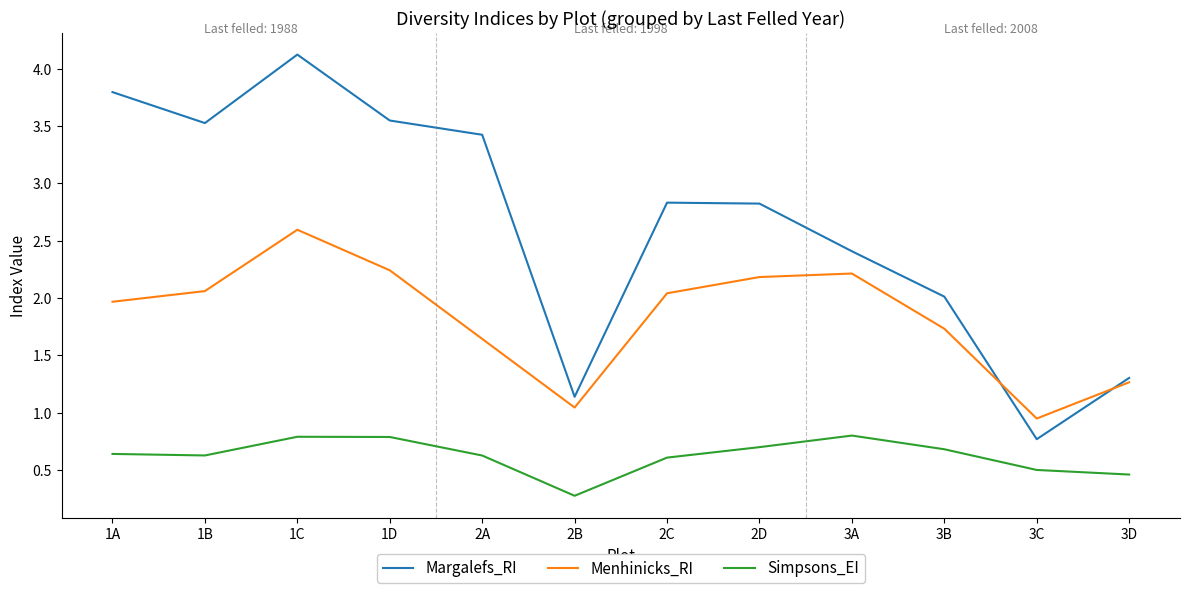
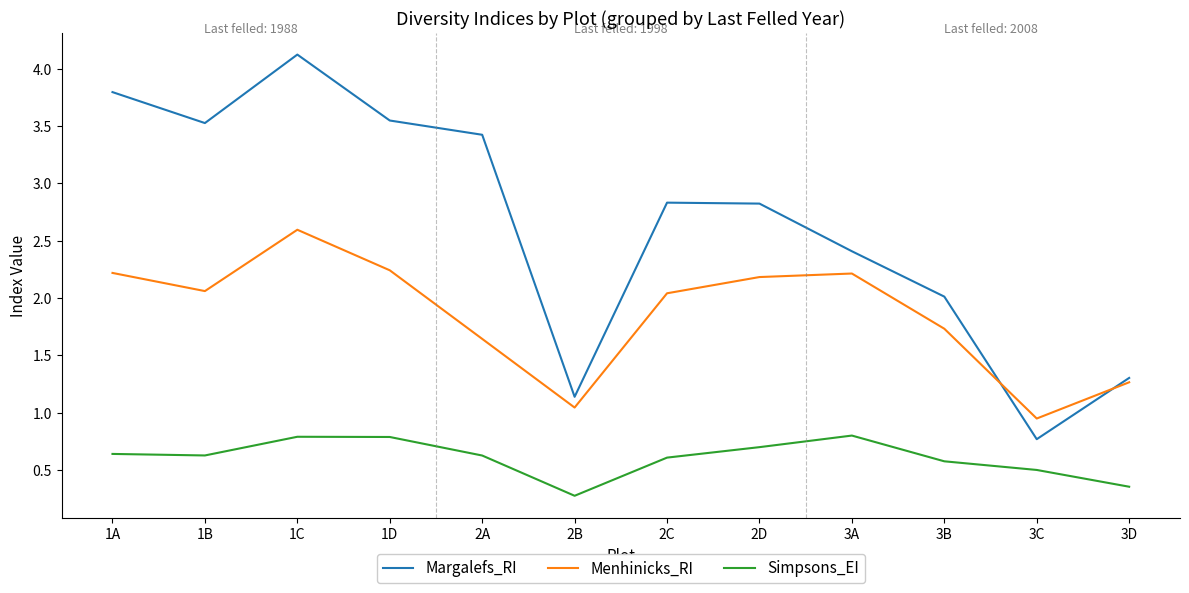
Menhinicks_RI, 1A: 1.97 -> 2.22
Simpsons_EI, 3B: 0.68 -> 0.58
Simpsons_EI, 3D: 0.46 -> 0.35
